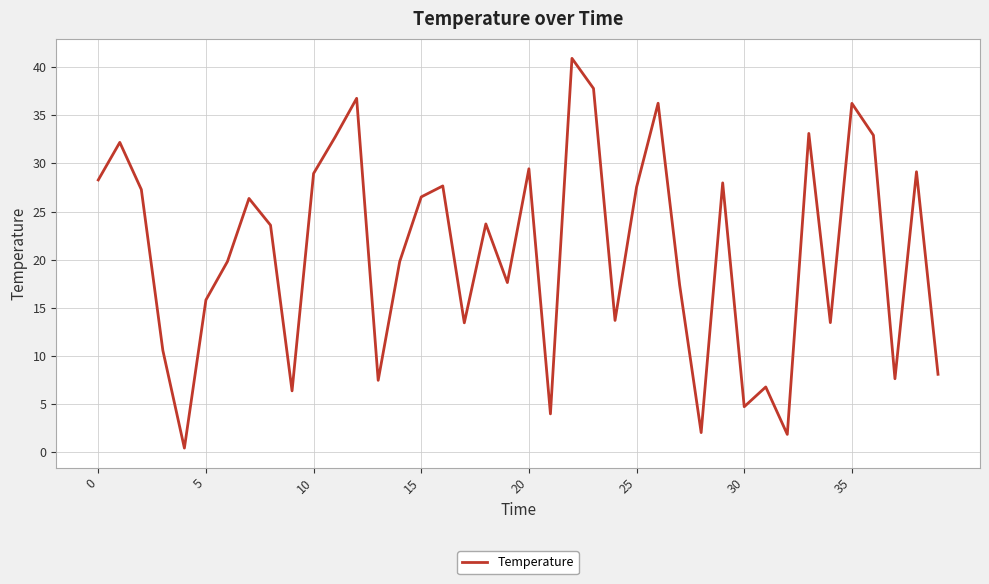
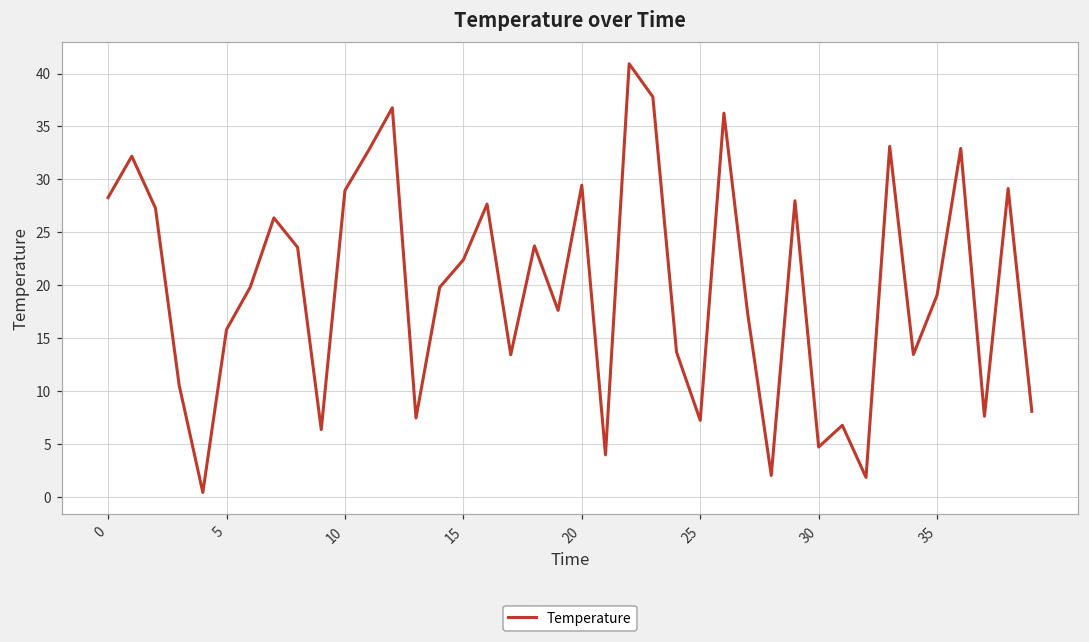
15: 27 -> 22
25: 28 -> 7
35: 36 -> 19
